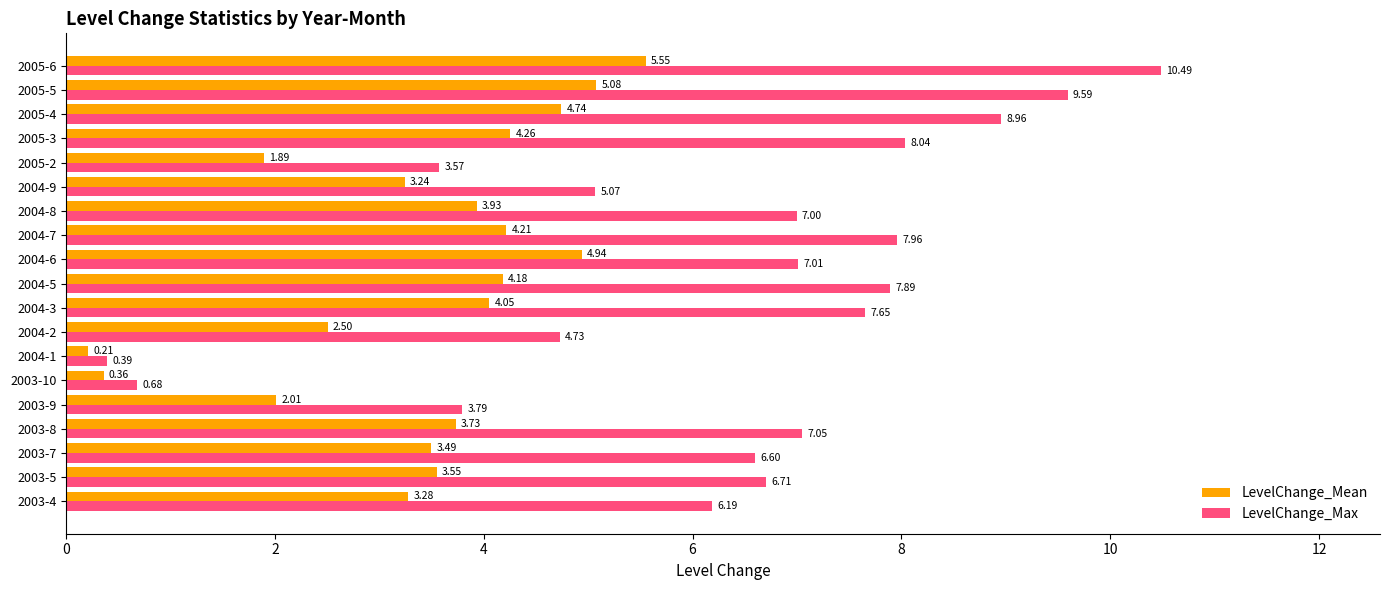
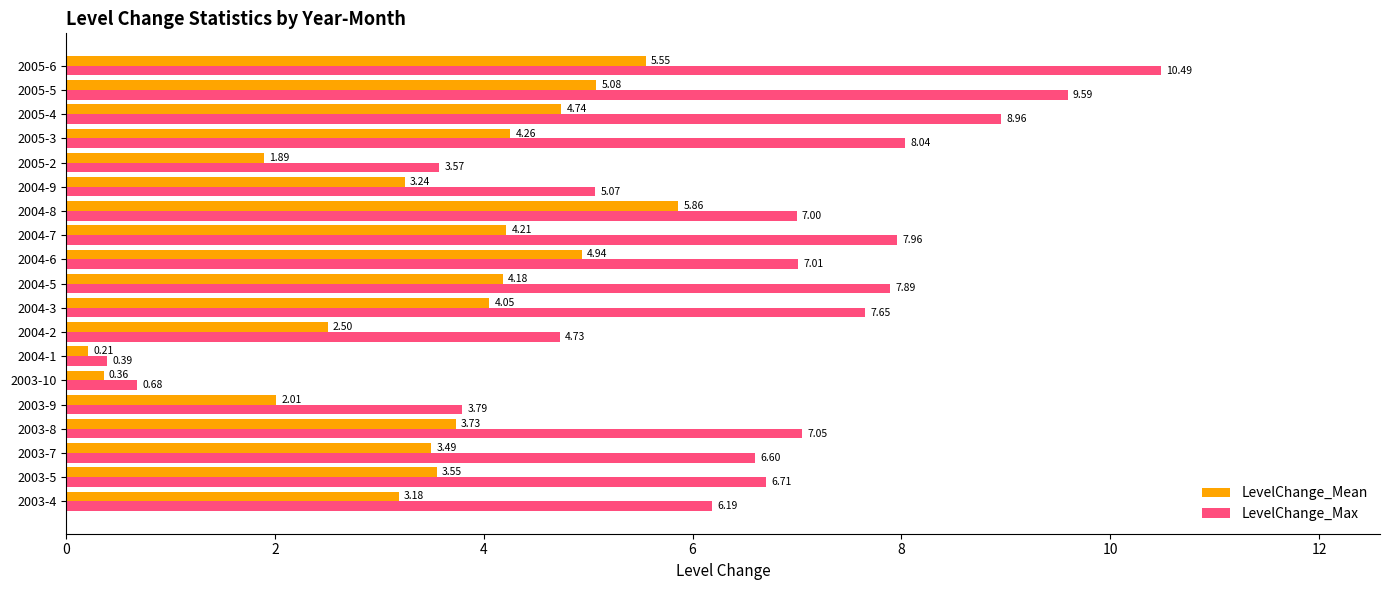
LevelChange_Mean, 2004-8: 3.93 -> 5.86
LevelChange_Mean, 2003-4: 3.28 -> 3.18
